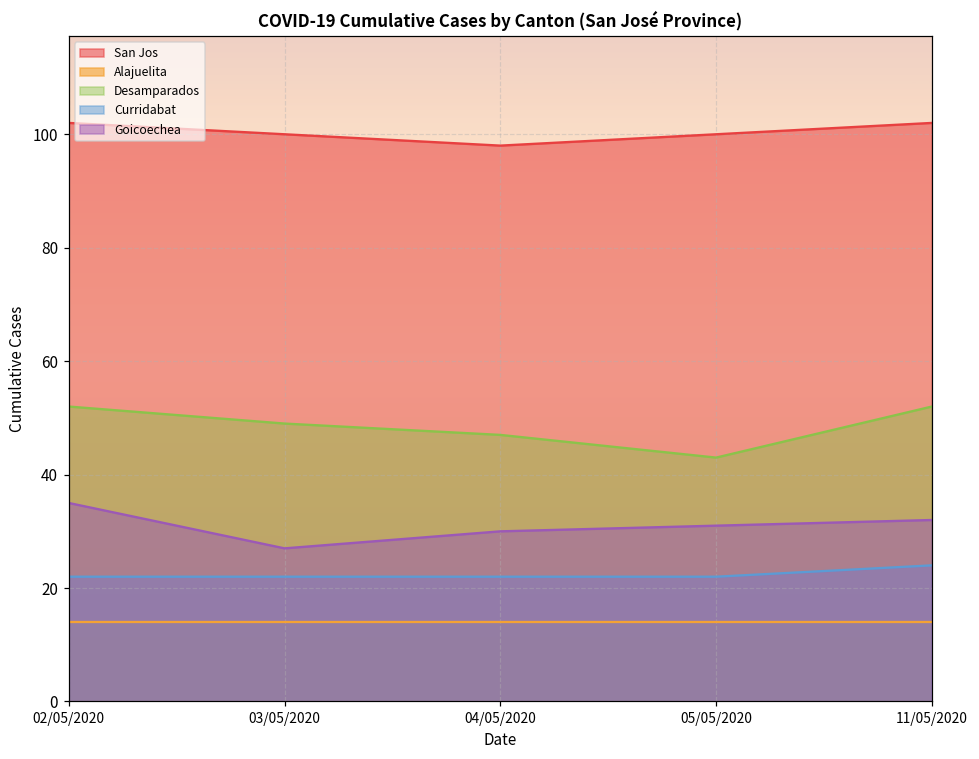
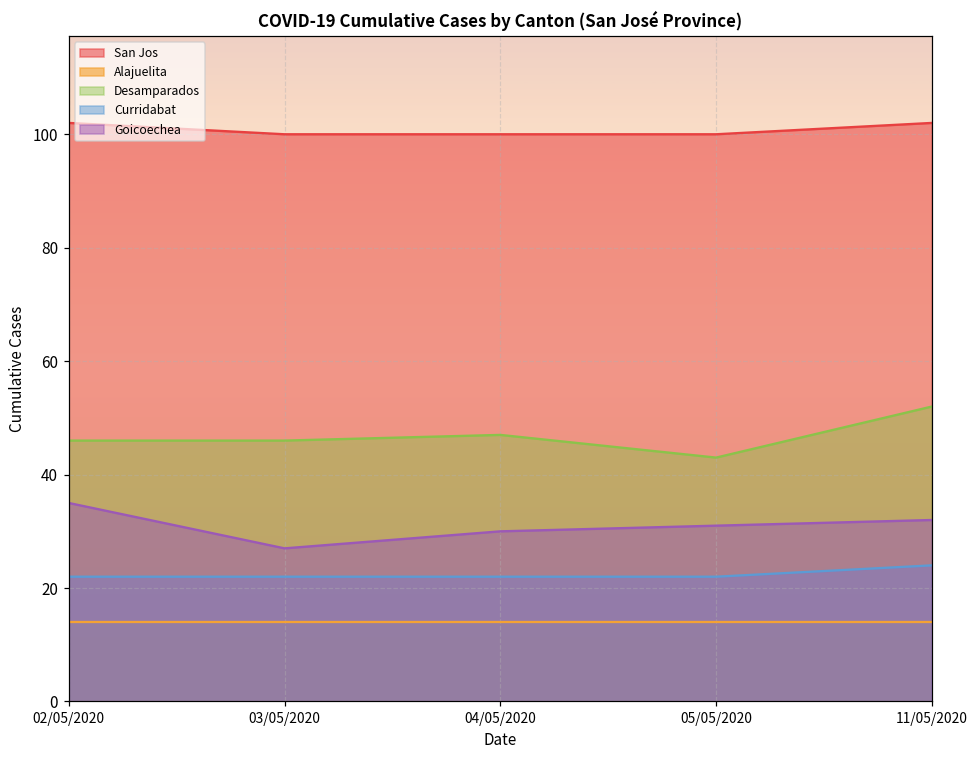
Desamparados, 02/05/2020: 52 -> 46
Desamparados, 03/05/2020: 49 -> 46
San Jos, 04/05/2020: 98 -> 100
